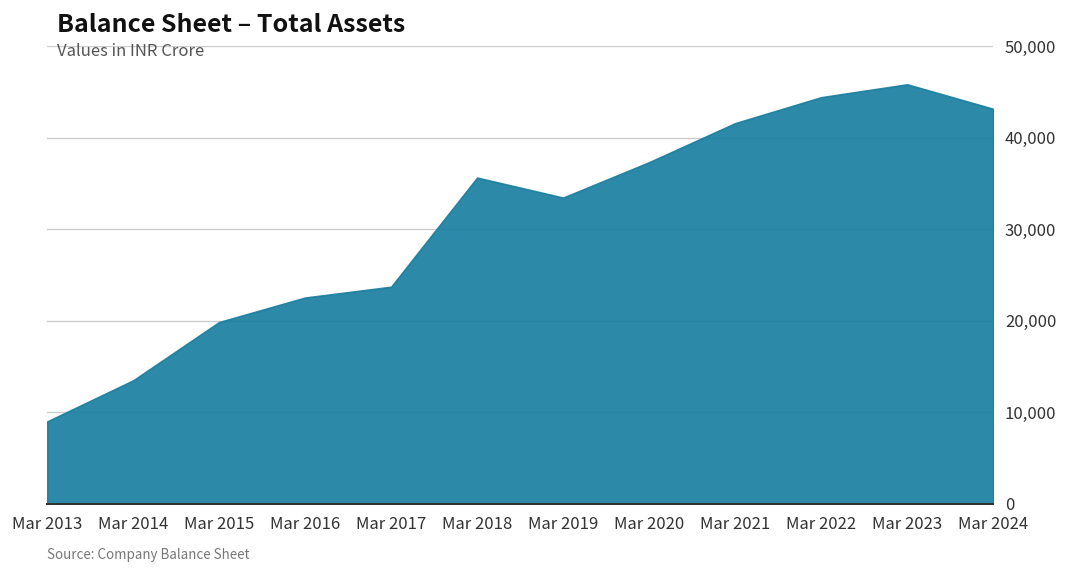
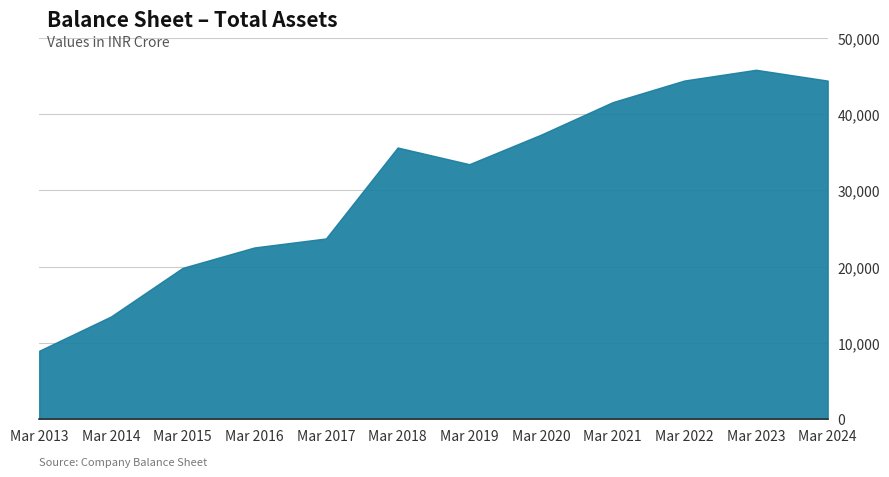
Mar 2024: 43,000 -> 44,000
